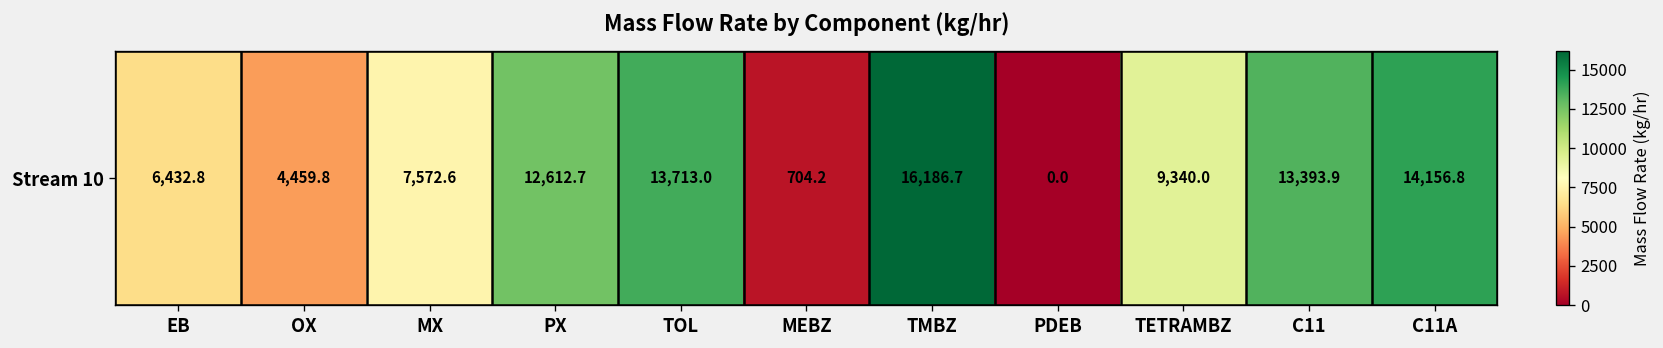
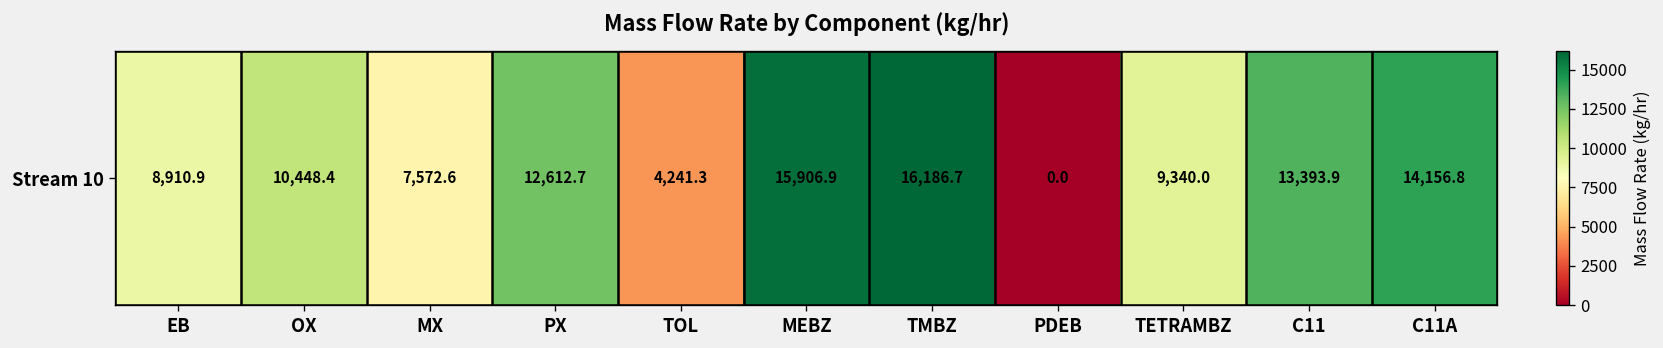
Stream 10, EB: 6,432.8 -> 8,910.9
Stream 10, OX: 4,459.8 -> 10,448.4
Stream 10, TOL: 13,713.0 -> 4,241.3
Stream 10, MEBZ: 704.2 -> 15,906.9
